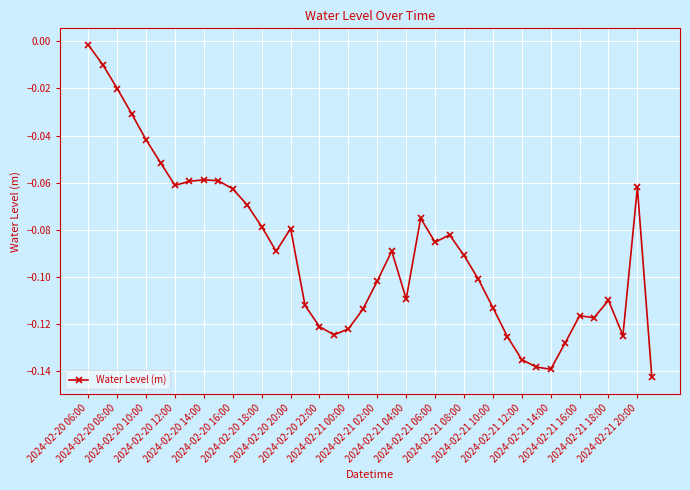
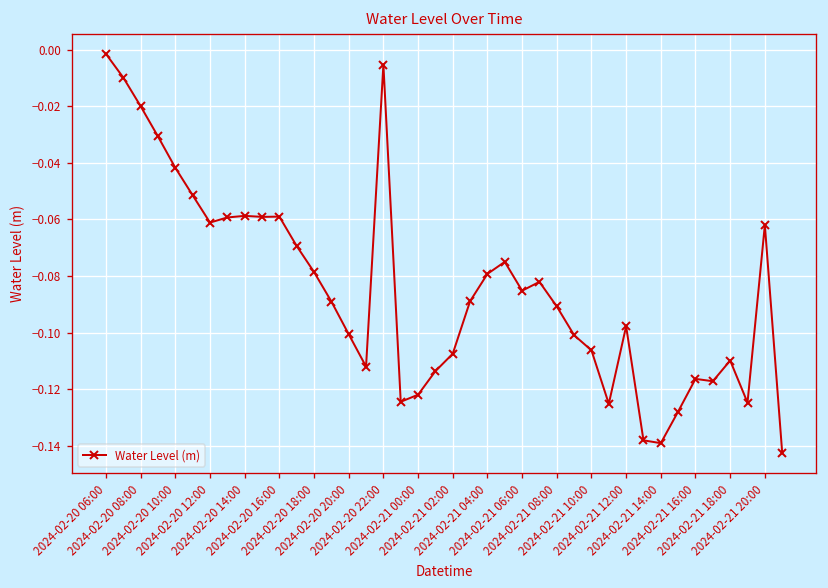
2024-02-20 16:00: -0.063 -> -0.059
2024-02-20 20:00: -0.079 -> -0.101
2024-02-20 22:00: -0.121 -> -0.005
2024-02-21 02:00: -0.102 -> -0.107
2024-02-21 04:00: -0.109 -> -0.079
2024-02-21 10:00: -0.113 -> -0.106
2024-02-21 12:00: -0.135 -> -0.098
